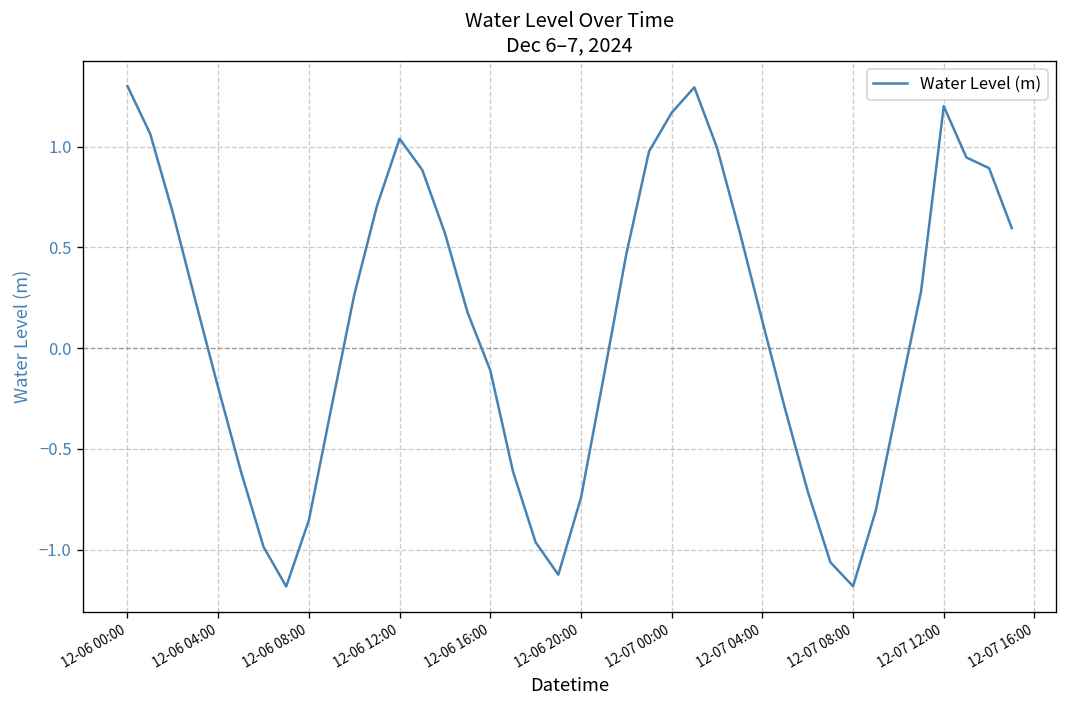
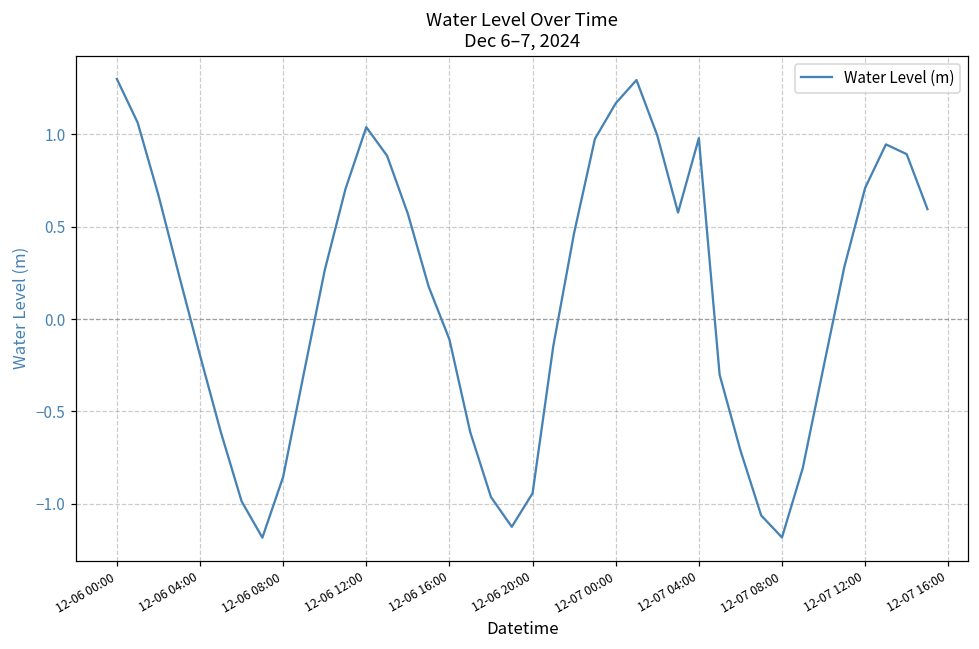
12-06 20:00: -0.74 -> -0.94
12-07 04:00: 0.13 -> 0.98
12-07 12:00: 1.20 -> 0.71
